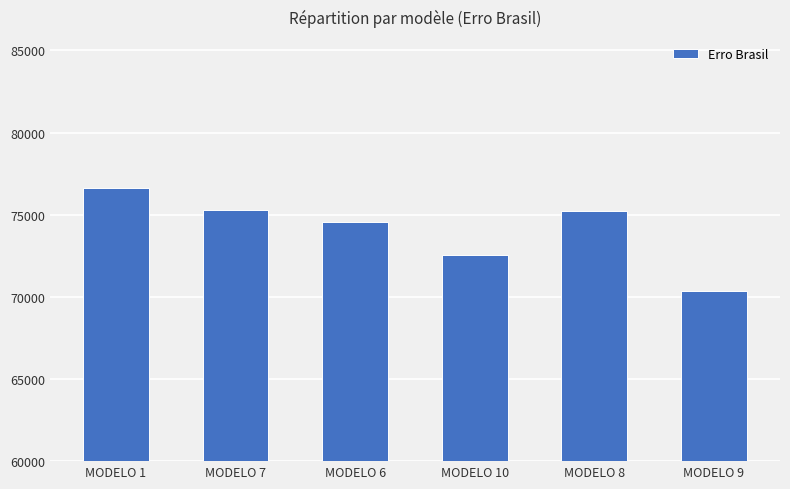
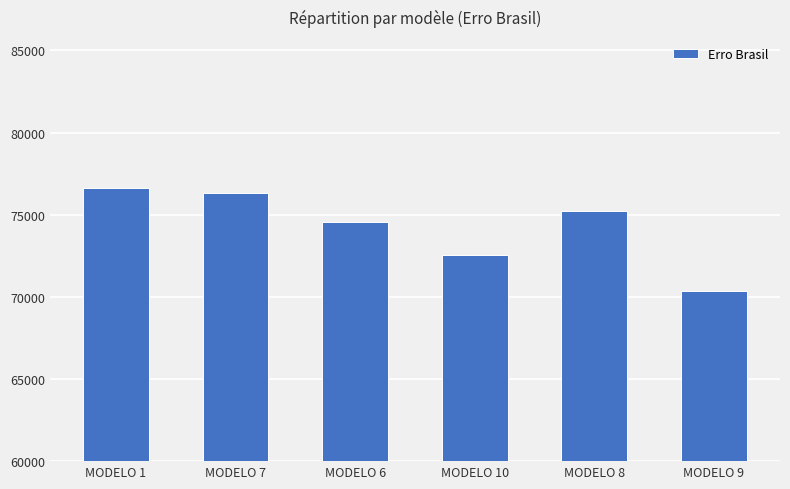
MODELO 7: 75300 -> 76300
